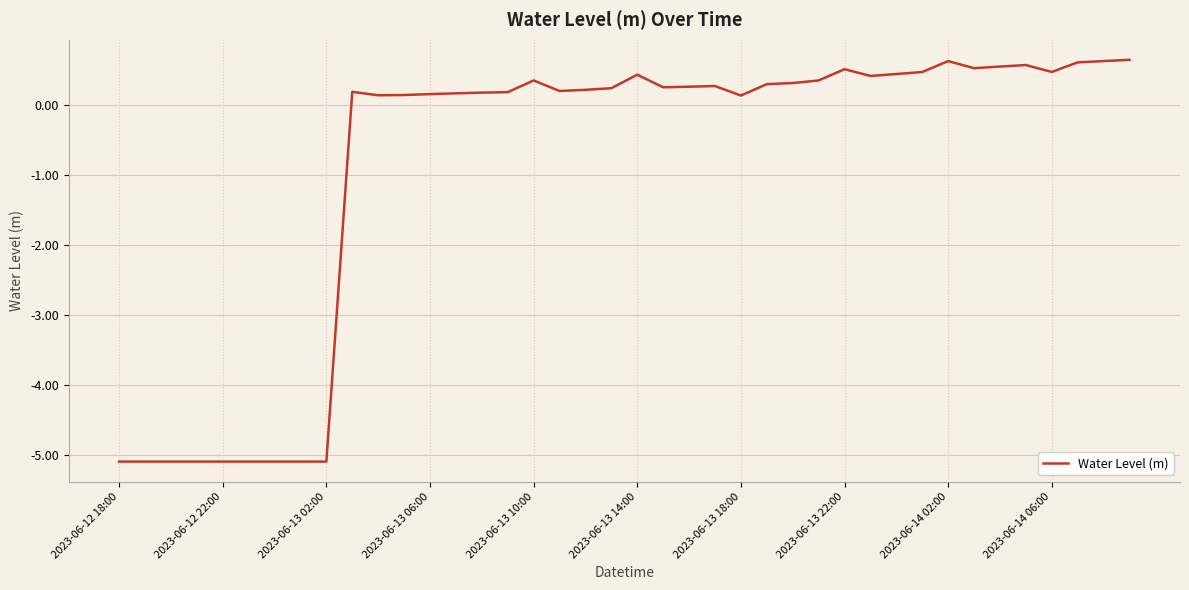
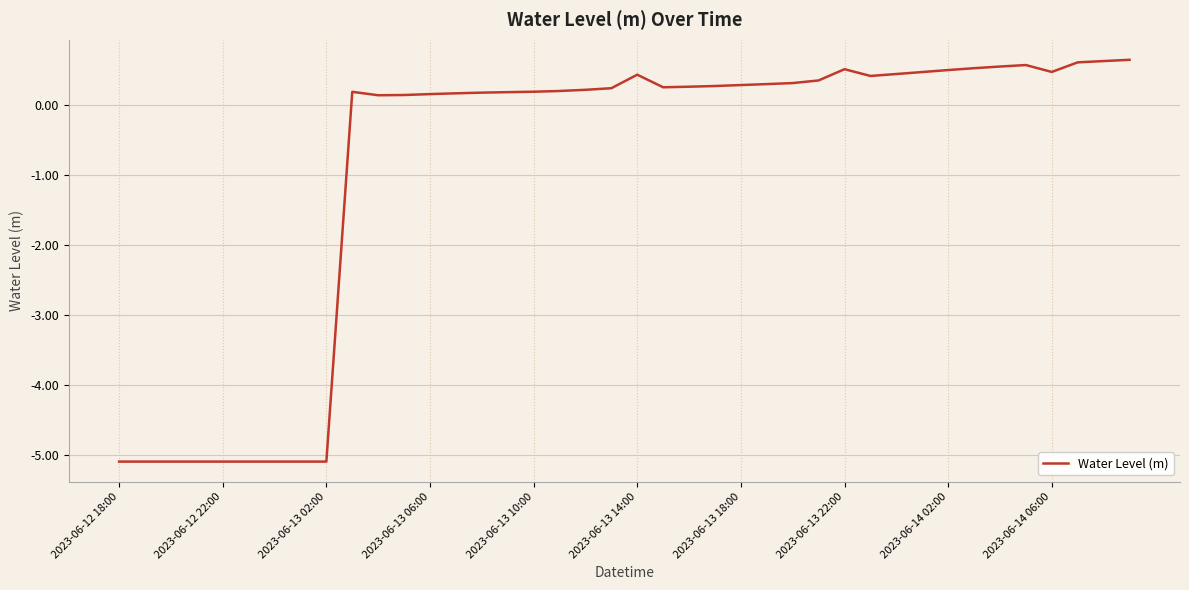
2023-06-13 10:00: 0.3 -> 0.2
2023-06-13 18:00: 0.1 -> 0.3
2023-06-14 02:00: 0.6 -> 0.5
